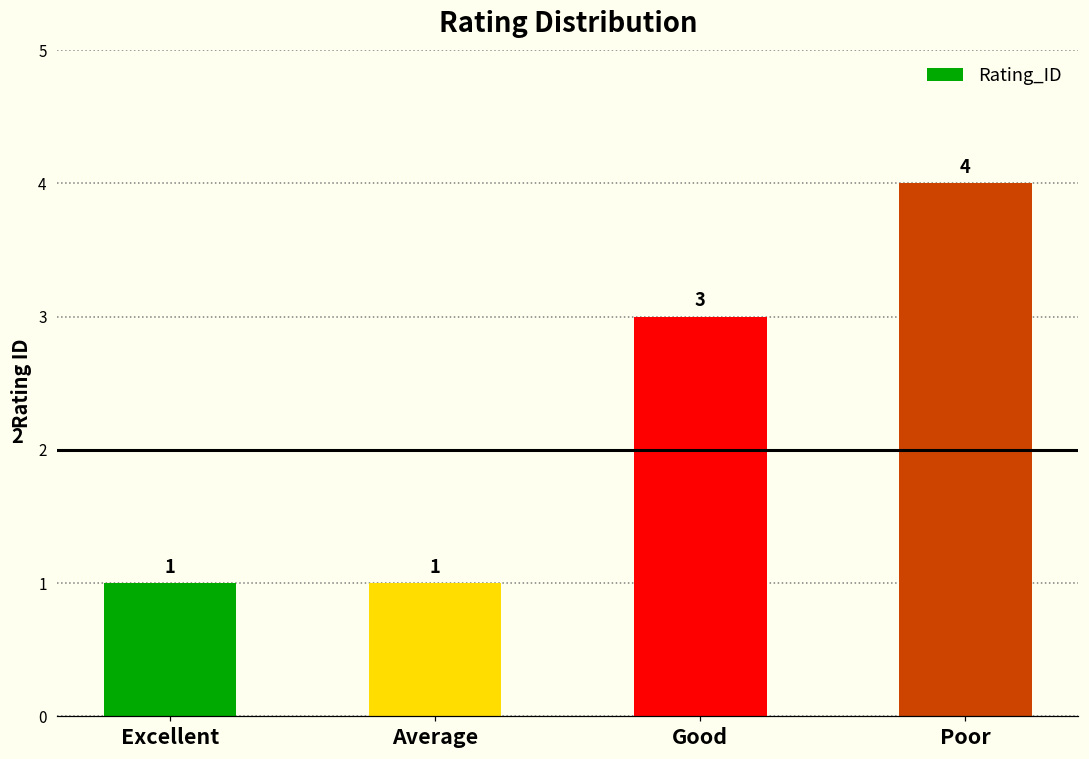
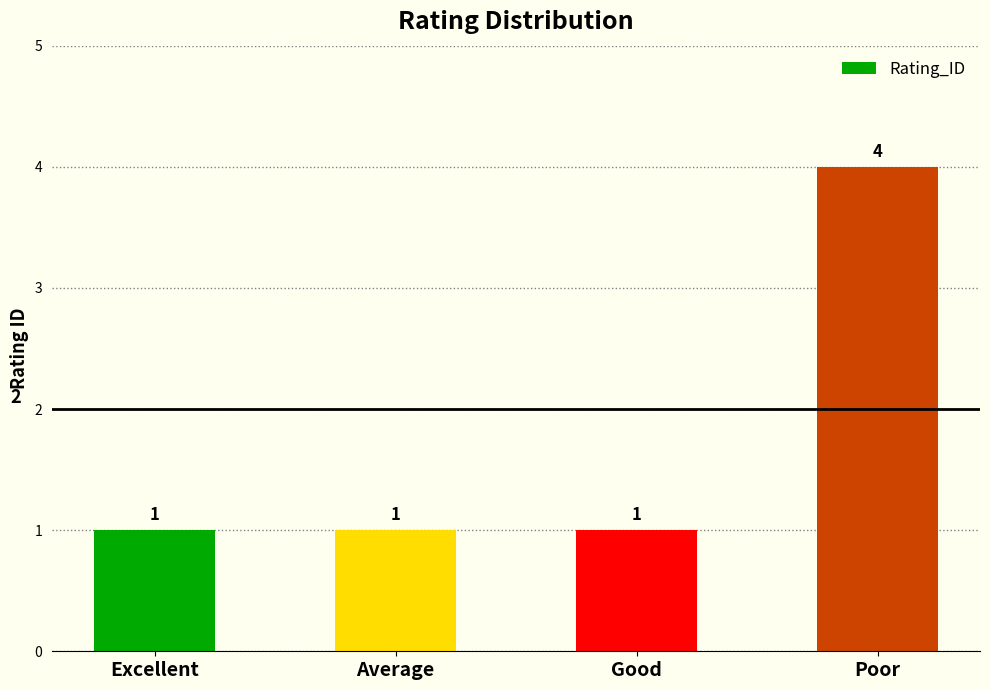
Good: 3 -> 1
